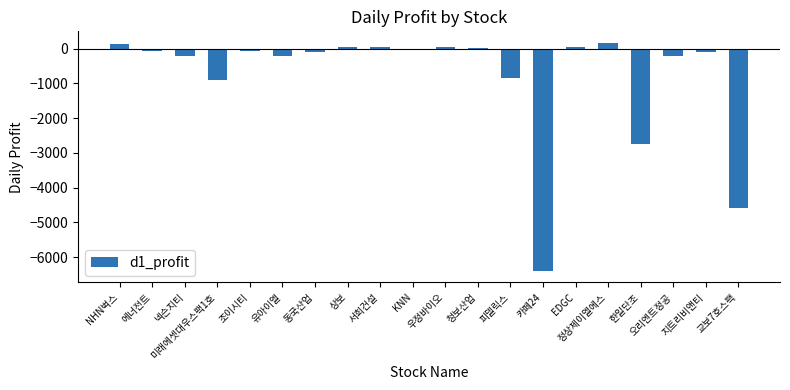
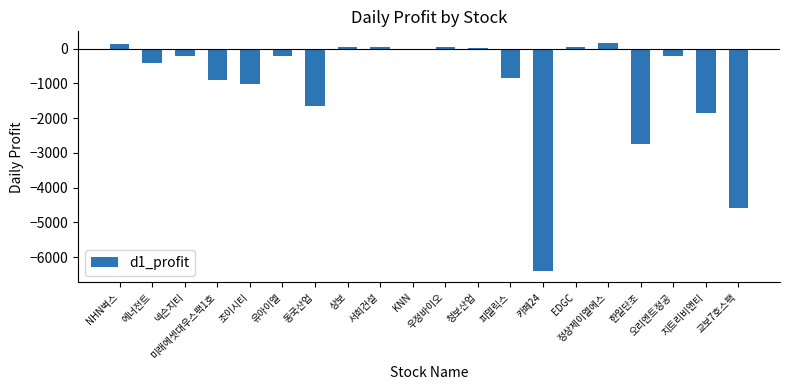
에너전트: -100 -> -400
조이시티: -100 -> -1000
동국산업: -100 -> -1600
지트리비앤티: -100 -> -1900
